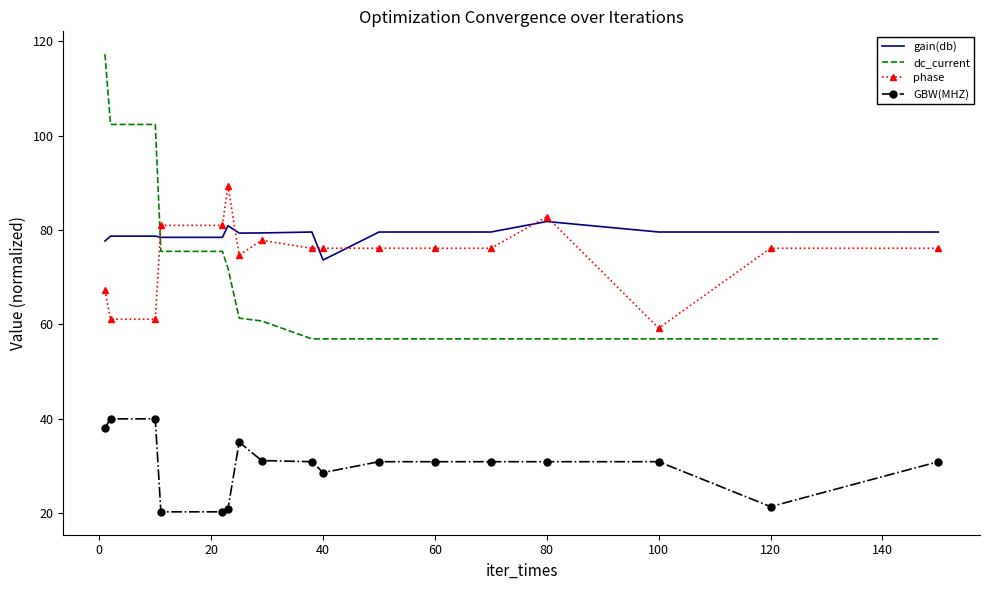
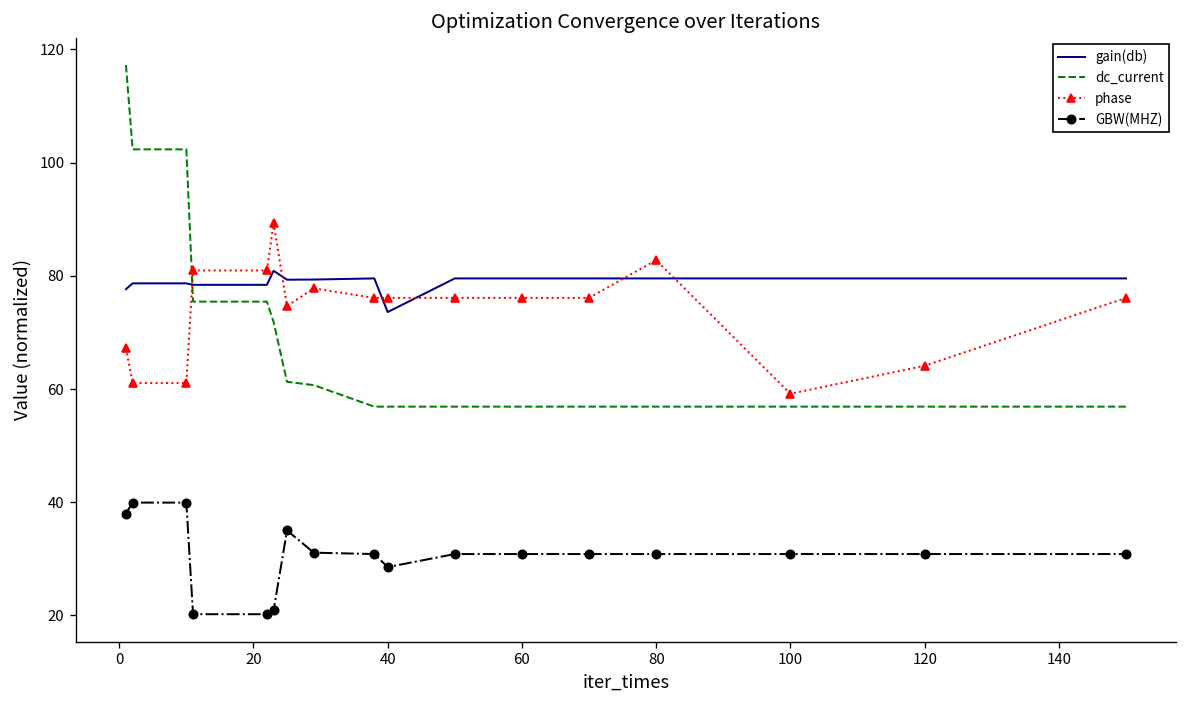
gain(db), 80: 82 -> 80
phase, 120: 76 -> 64
GBW(MHZ), 120: 21 -> 31
